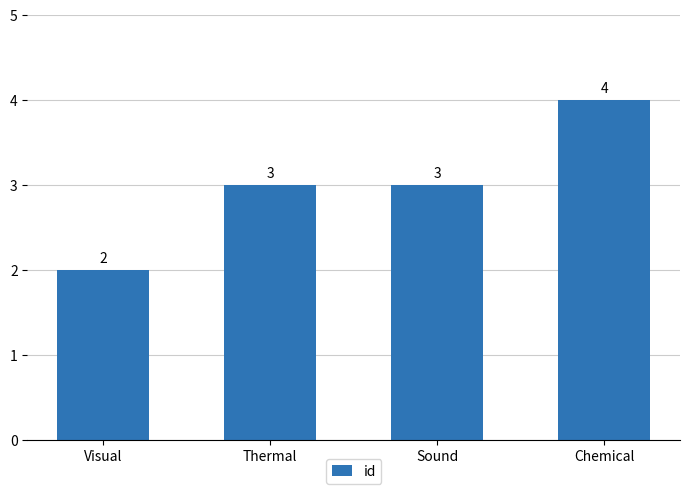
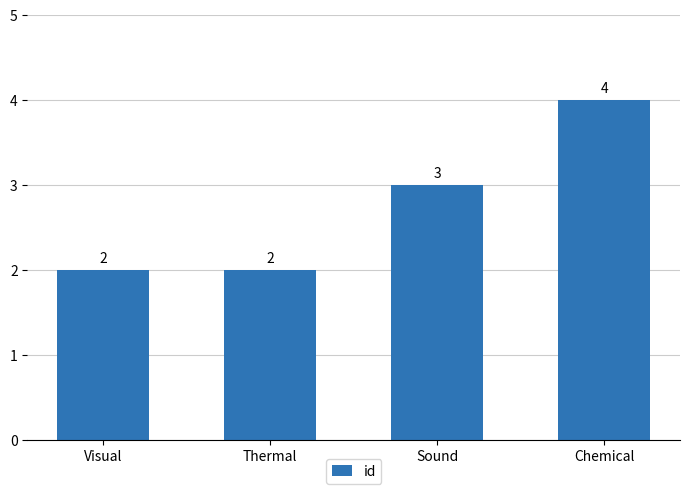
Thermal: 3 -> 2
